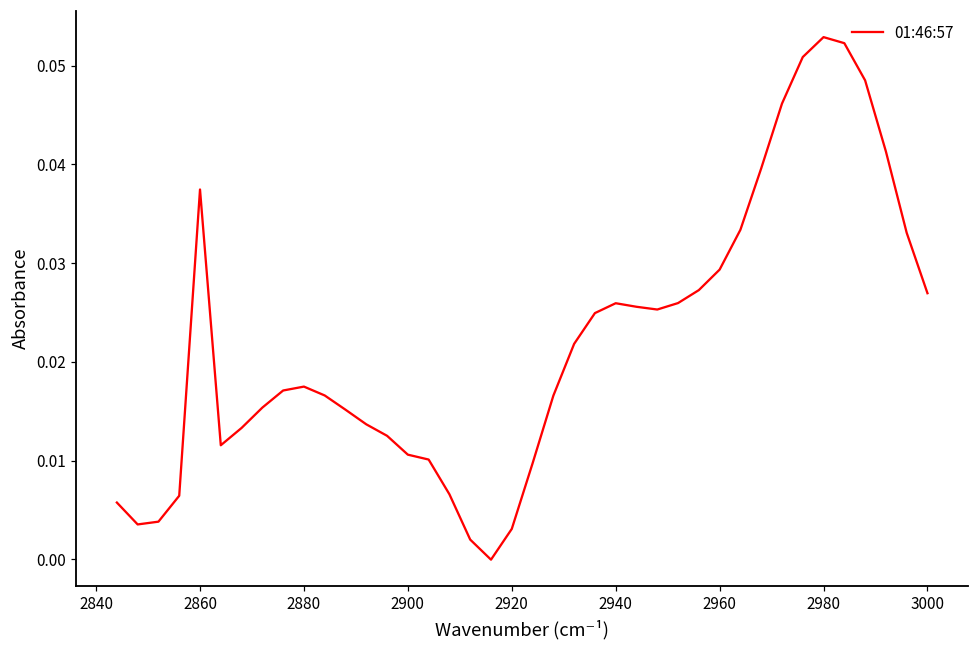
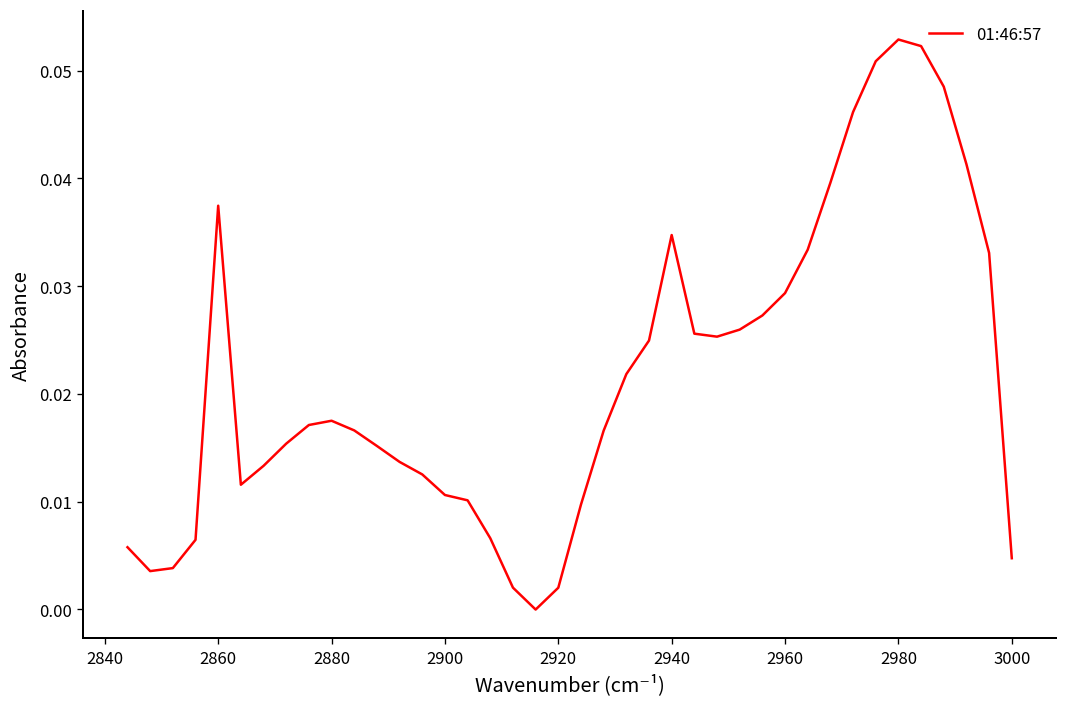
2920: 0.003 -> 0.002
2940: 0.026 -> 0.035
3000: 0.027 -> 0.005
